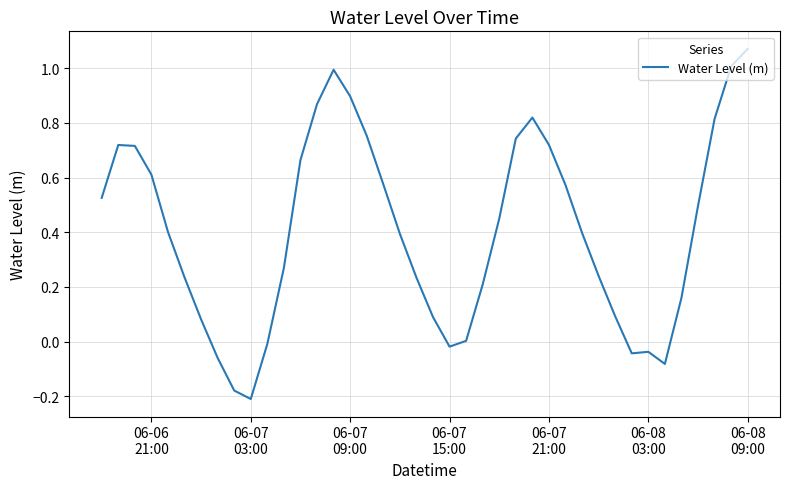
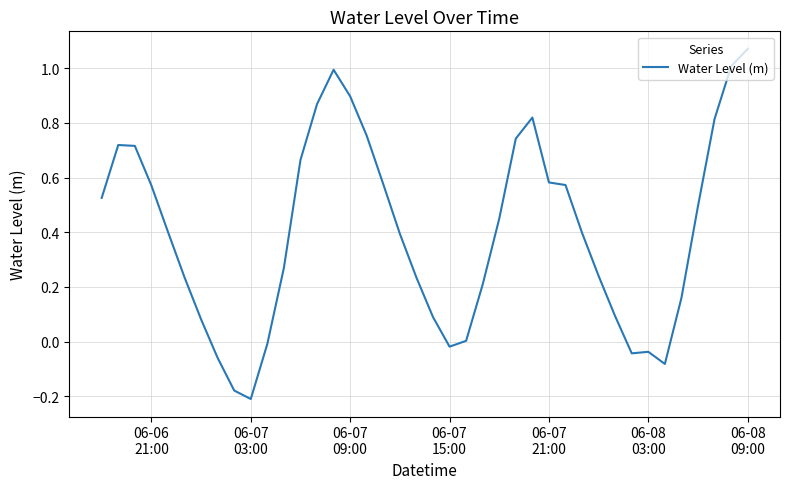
06-06 21:00: 0.61 -> 0.57
06-07 21:00: 0.72 -> 0.58
